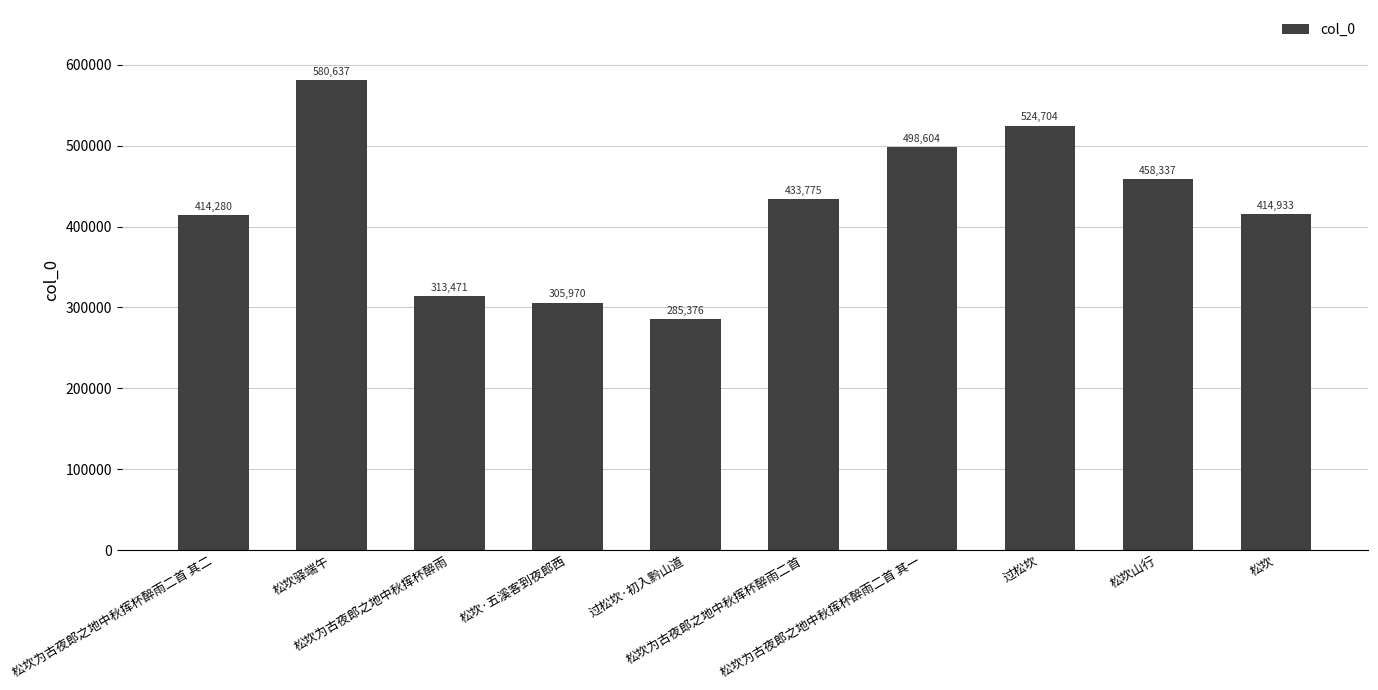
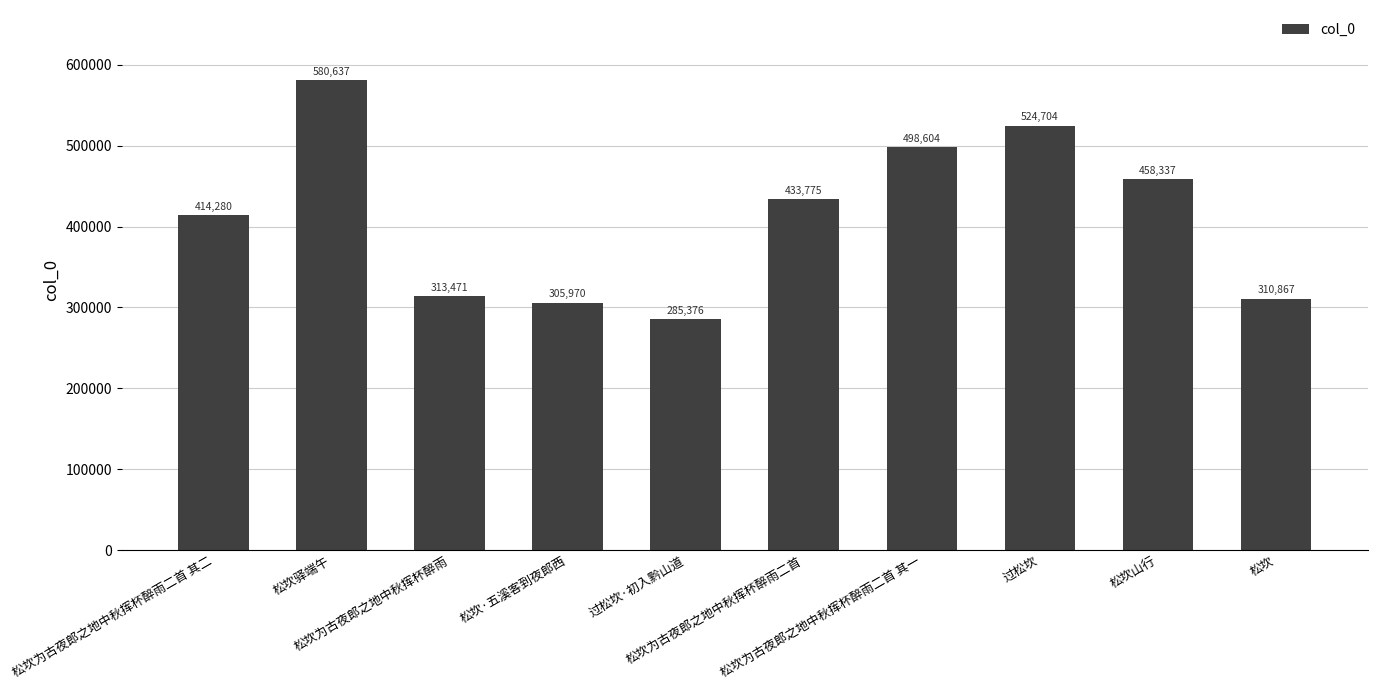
松坎: 414,933 -> 310,867
